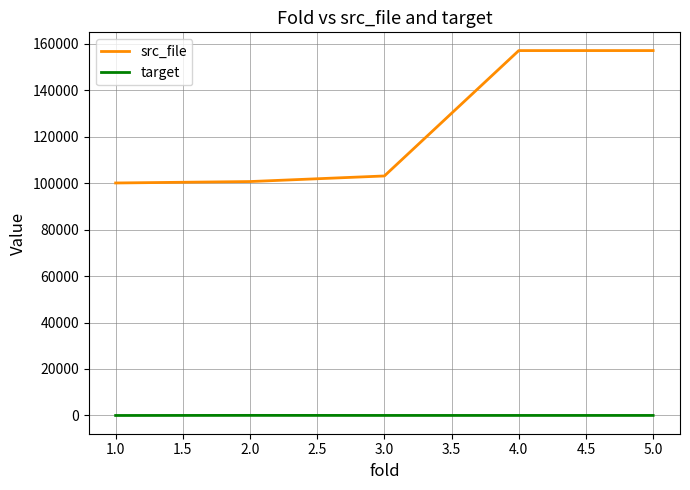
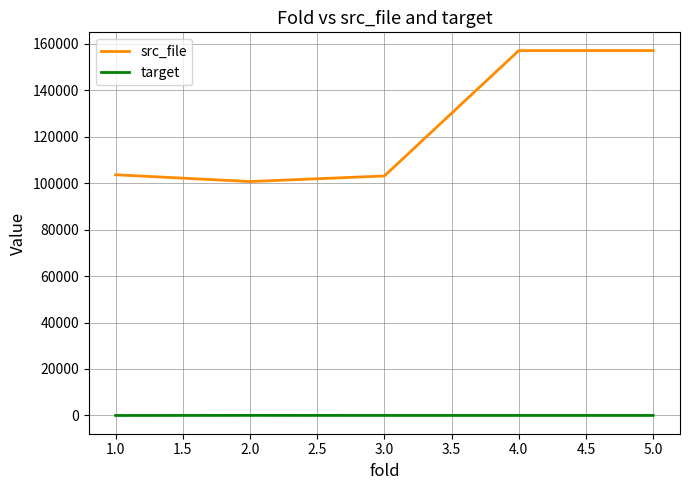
src_file, 1.0: 100000 -> 104000
